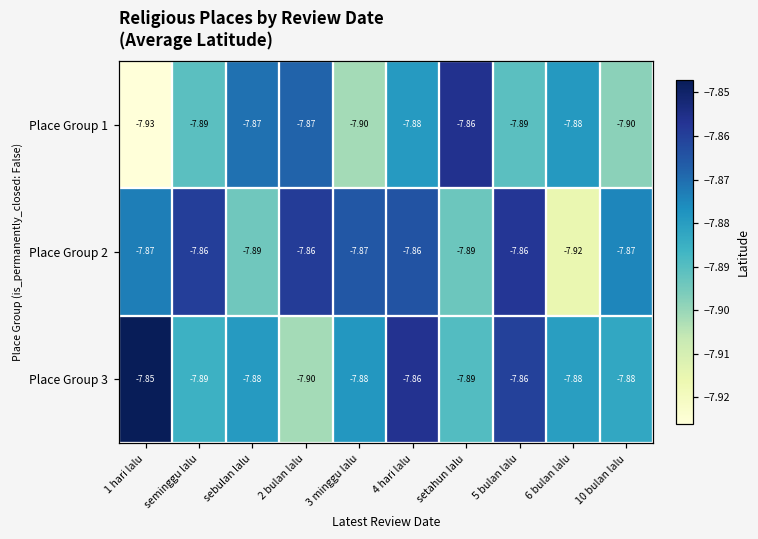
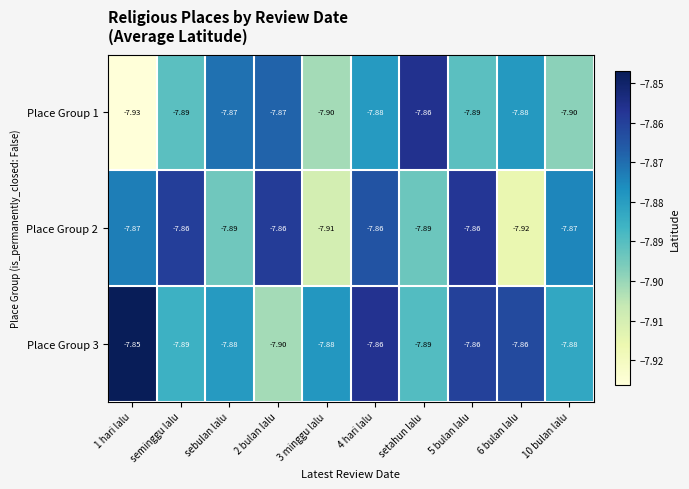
Place Group 2, 3 minggu lalu: -7.87 -> -7.91
Place Group 3, 6 bulan lalu: -7.88 -> -7.86
